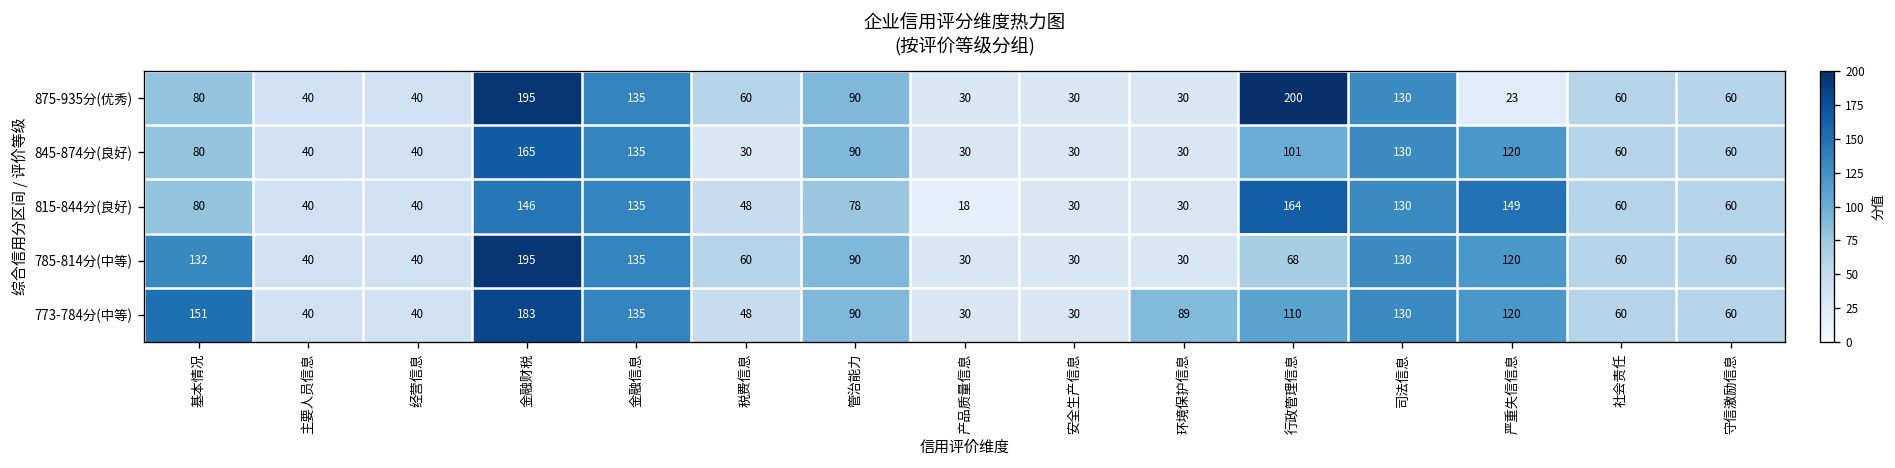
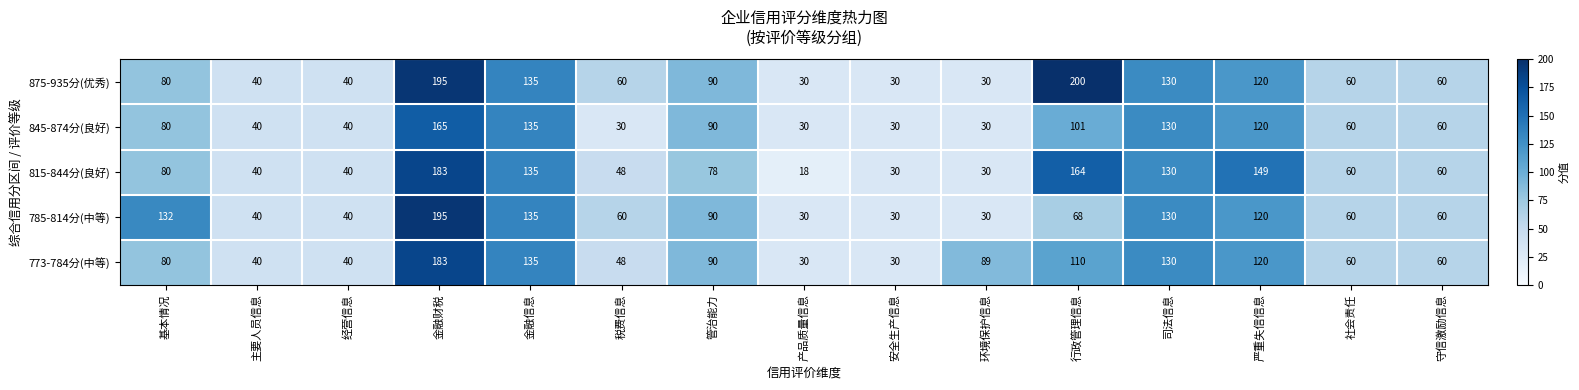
875-935分(优秀), 严重失信信息: 23 -> 120
815-844分(良好), 金融财税: 146 -> 183
773-784分(中等), 基本情况: 151 -> 80
